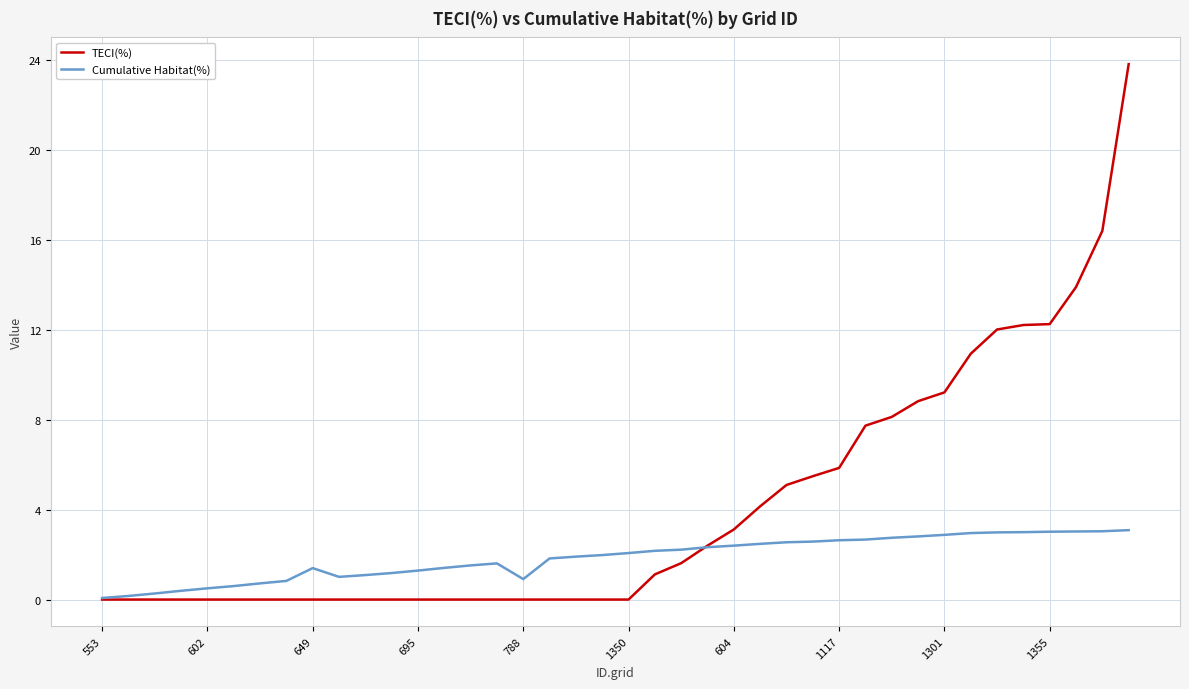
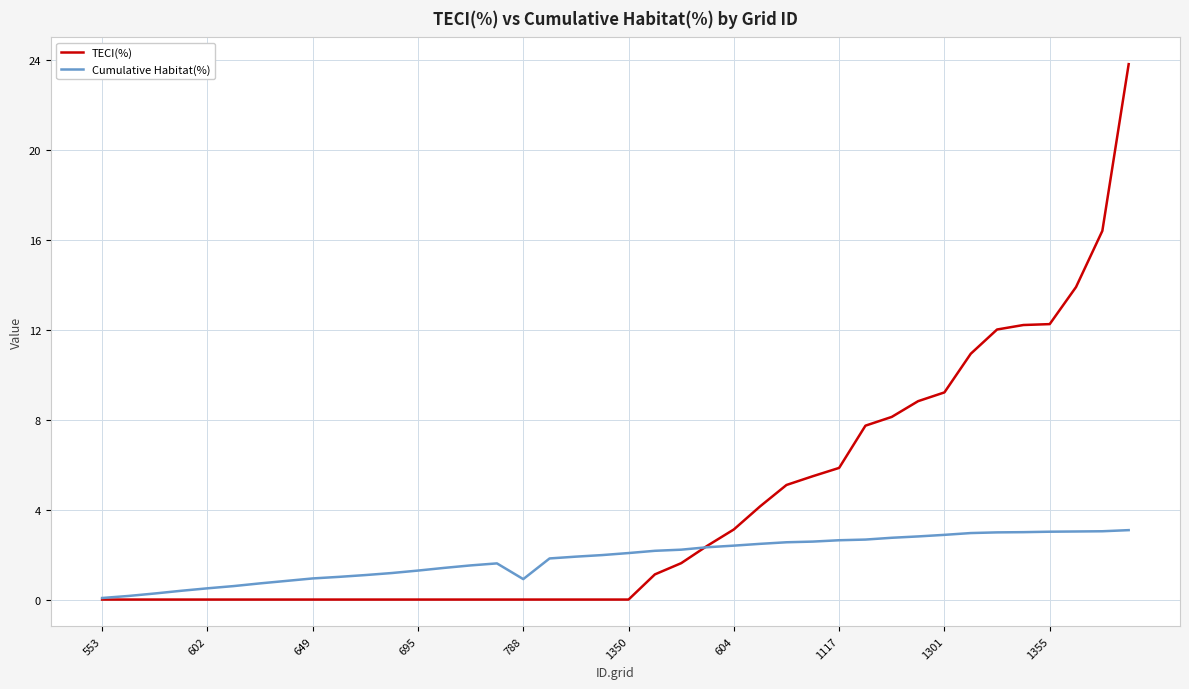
Cumulative Habitat(%), 649: 1.4 -> 0.9
